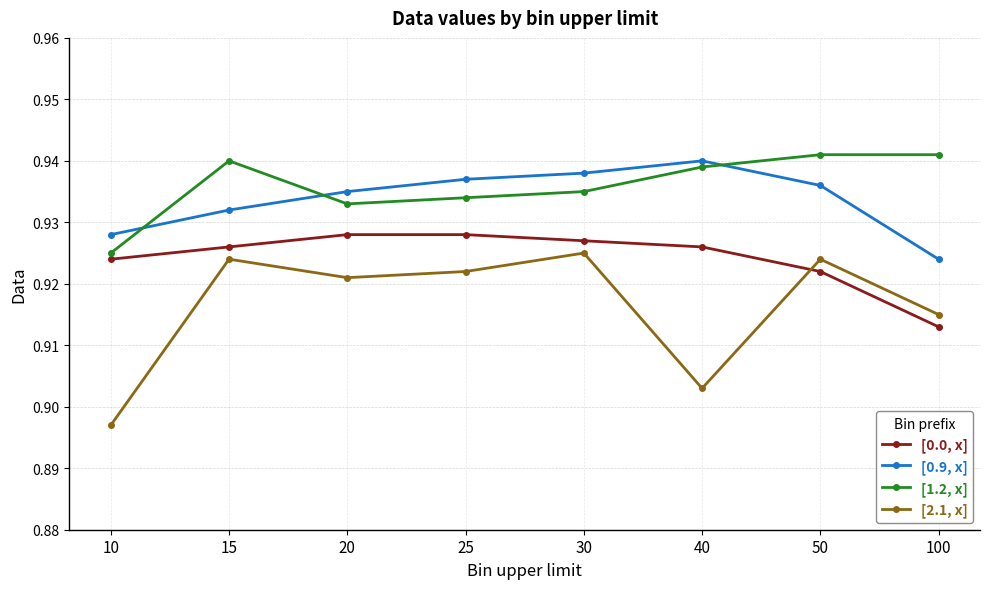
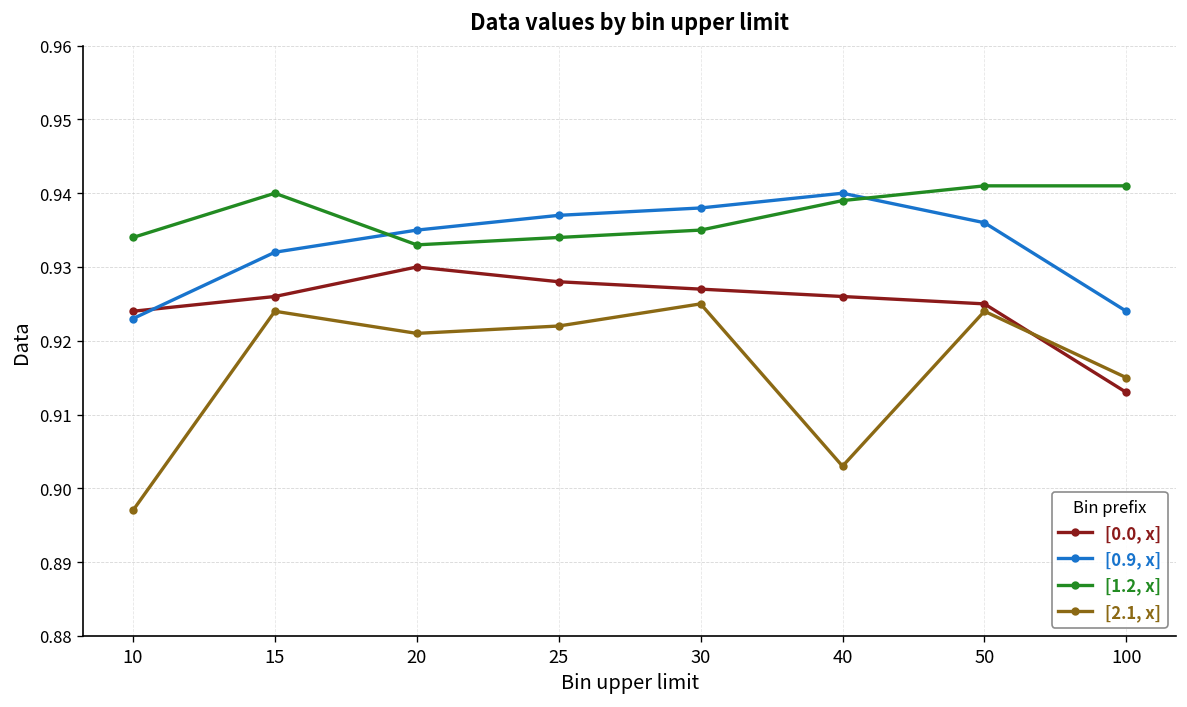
[0.9, x], 10: 0.928 -> 0.923
[1.2, x], 10: 0.925 -> 0.934
[0.0, x], 20: 0.928 -> 0.930
[0.0, x], 50: 0.922 -> 0.925
